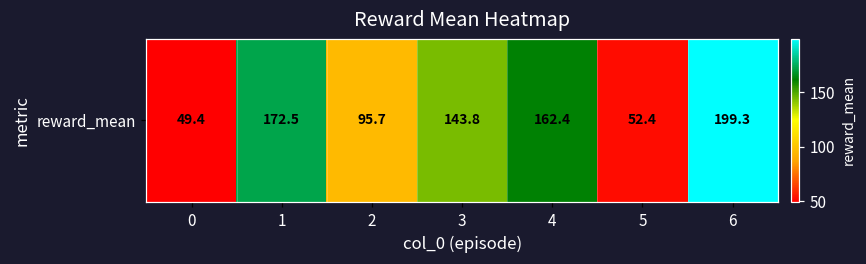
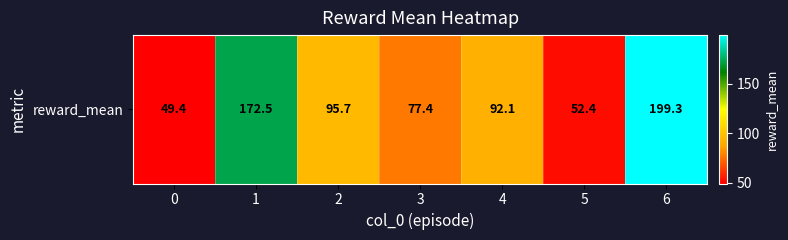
reward_mean, 3: 143.8 -> 77.4
reward_mean, 4: 162.4 -> 92.1
